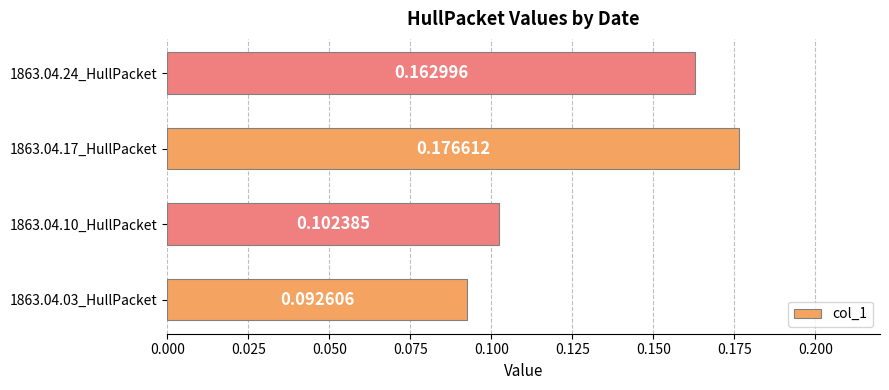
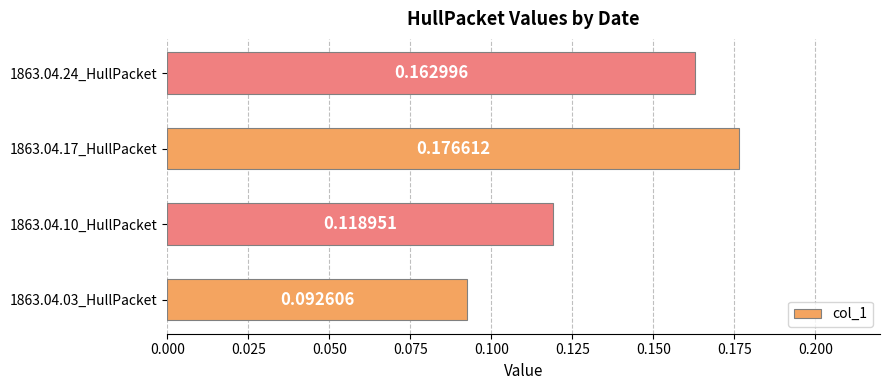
1863.04.10_HullPacket: 0.102385 -> 0.118951
